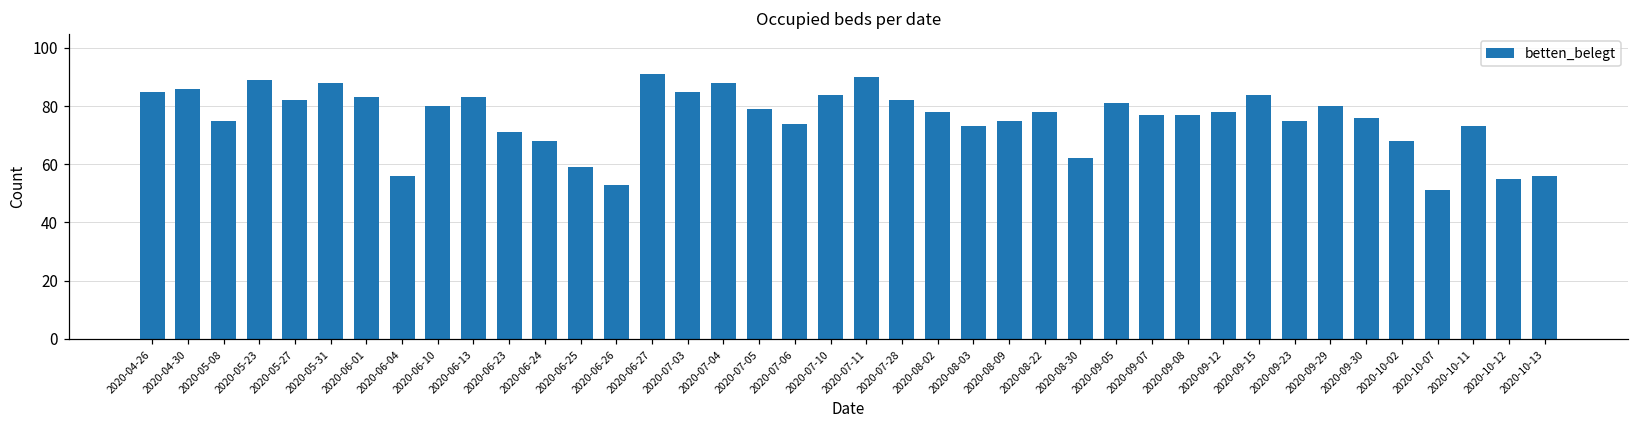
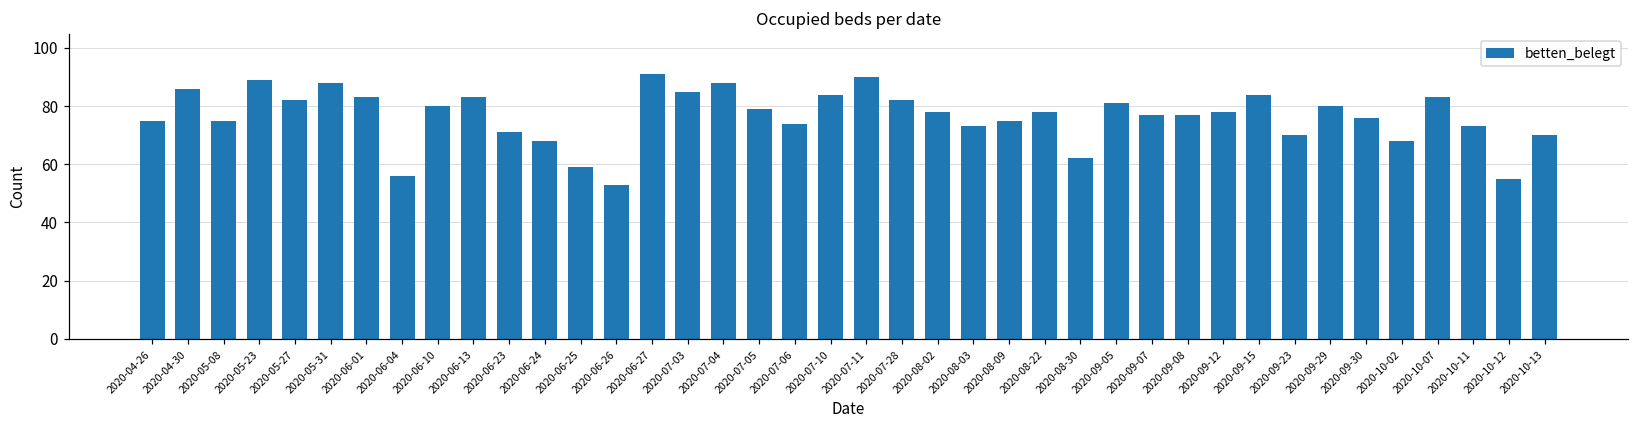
2020-04-26: 85 -> 75
2020-09-23: 75 -> 70
2020-10-07: 51 -> 83
2020-10-13: 56 -> 70
